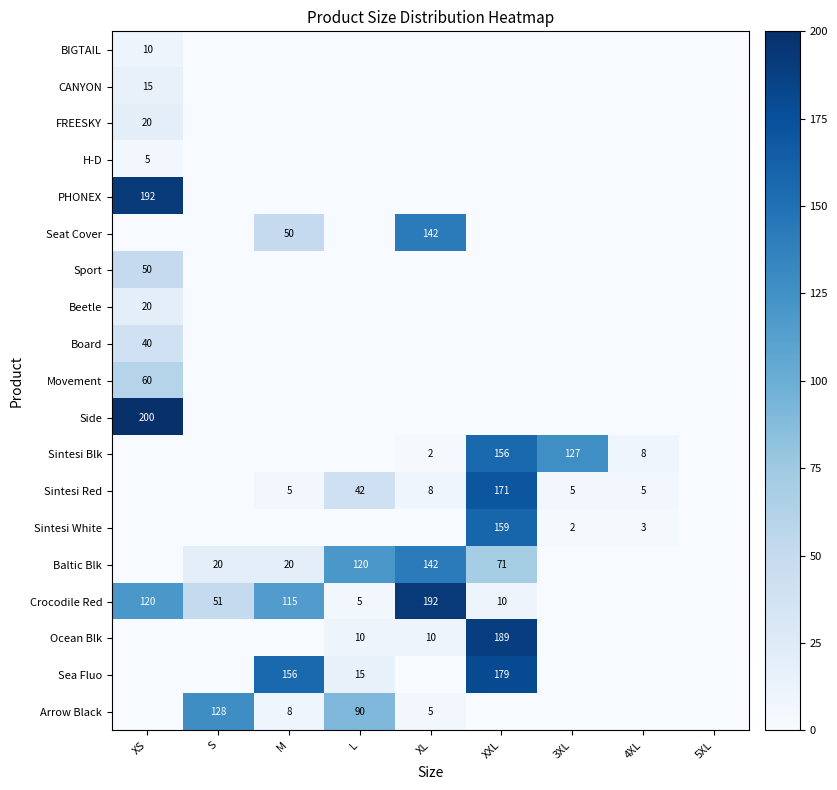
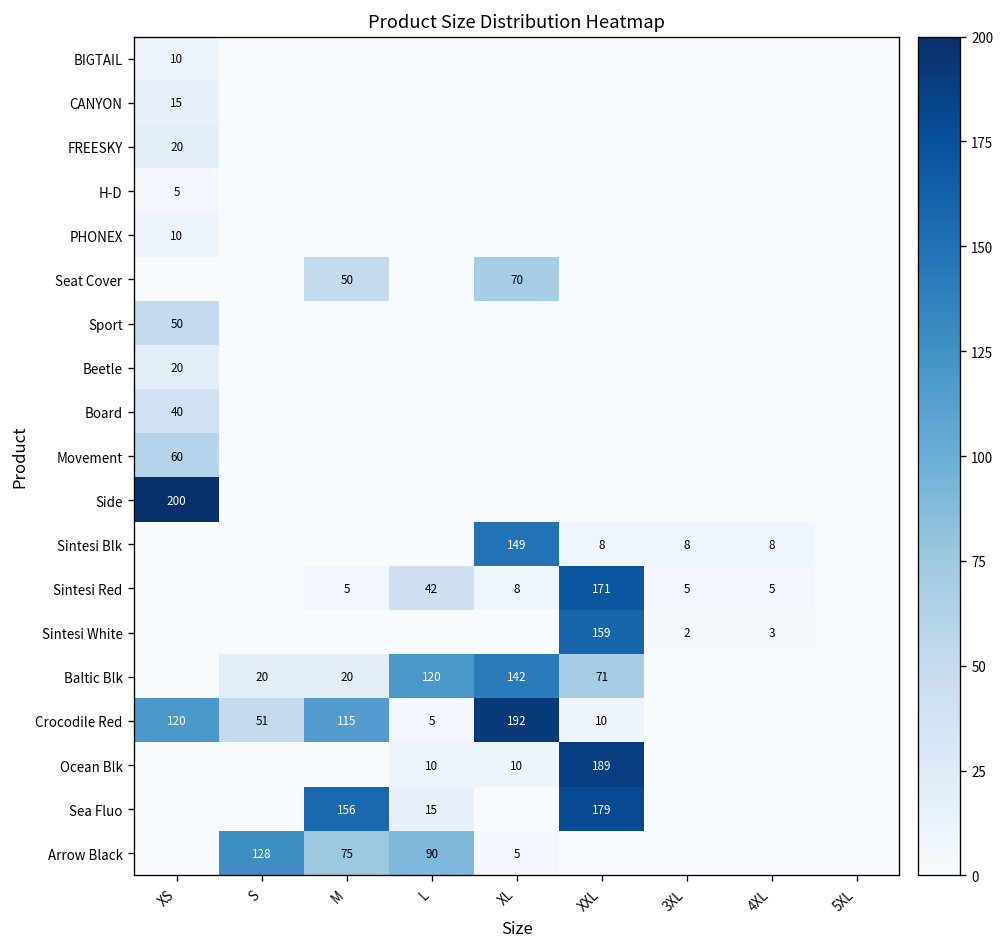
PHONEX, XS: 192 -> 10
Seat Cover, XL: 142 -> 70
Sintesi Blk, XL: 2 -> 149
Sintesi Blk, XXL: 156 -> 8
Sintesi Blk, 3XL: 127 -> 8
Arrow Black, M: 8 -> 75
